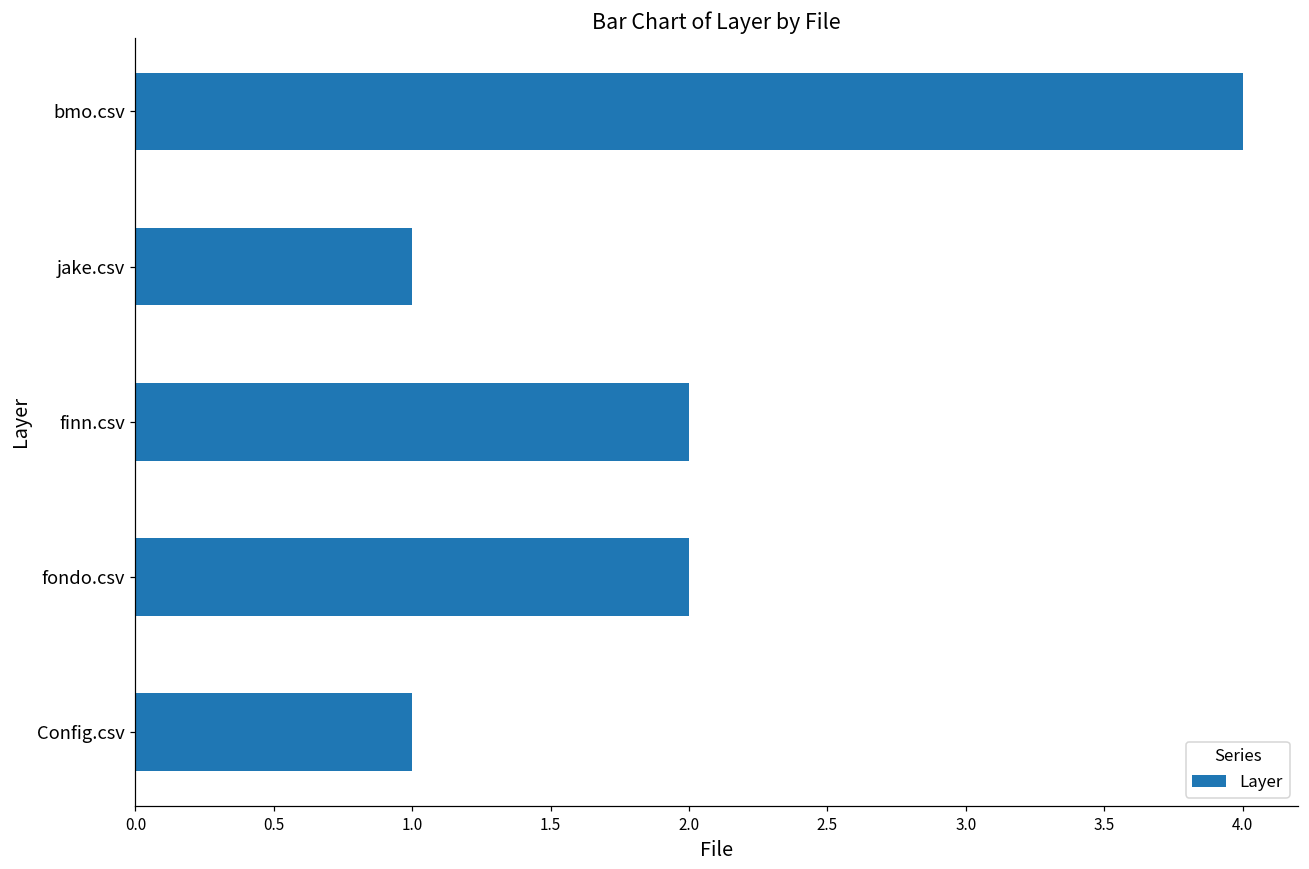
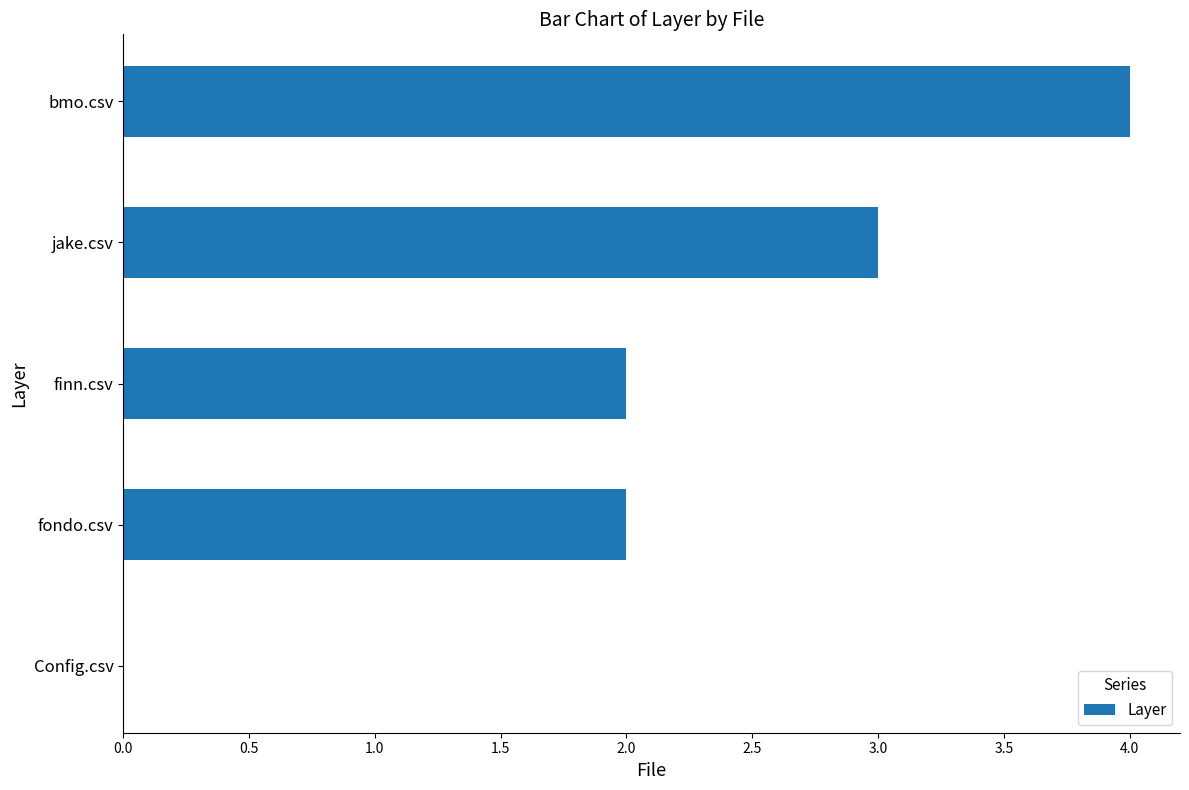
jake.csv: 1 -> 3
Config.csv: 1 -> 0
